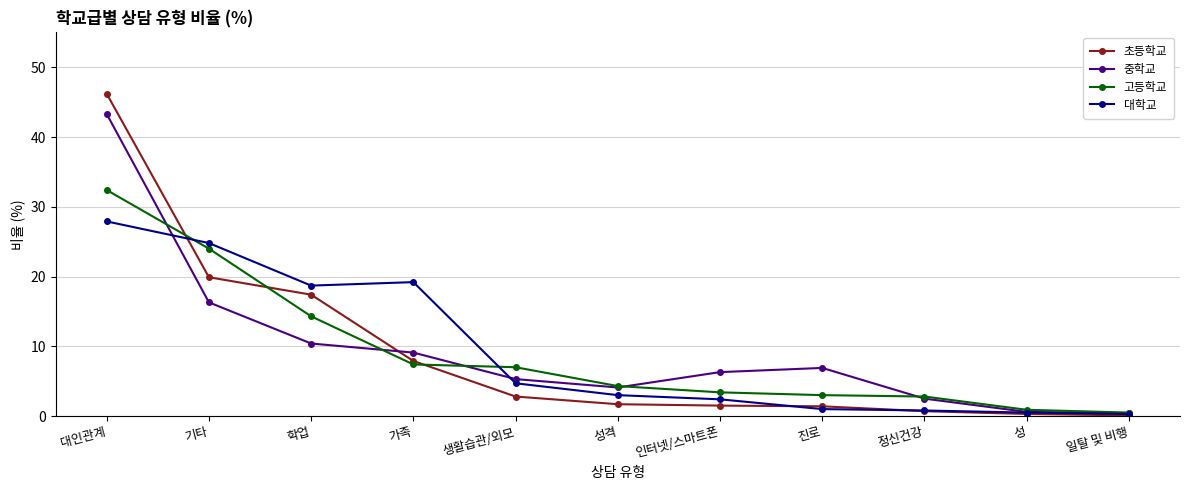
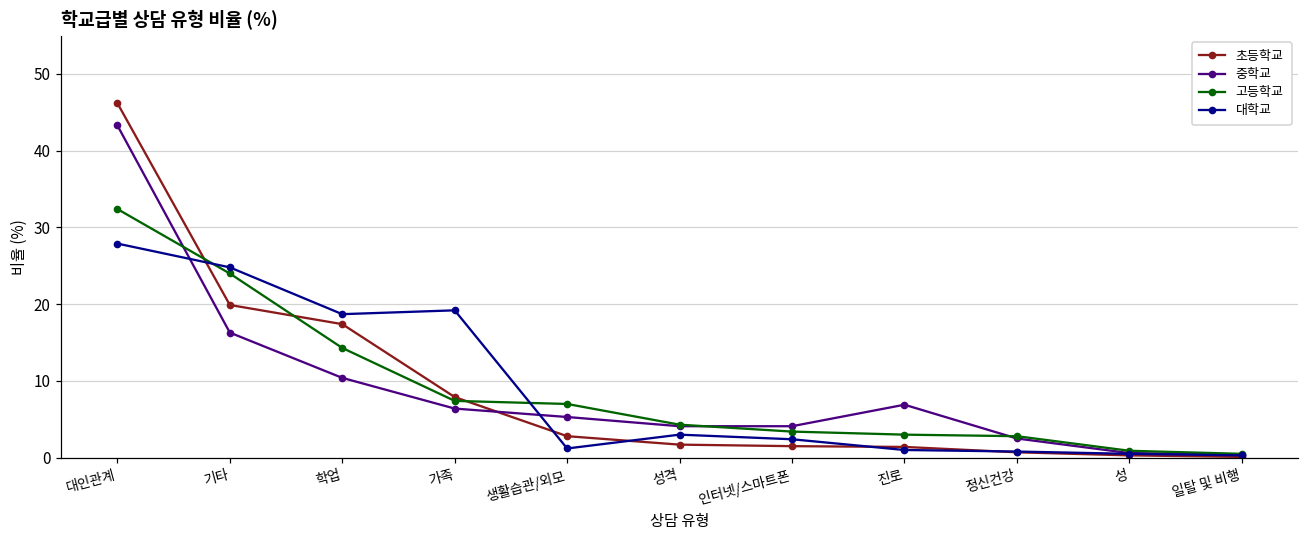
중학교, 가족: 9 -> 6
대학교, 생활습관/외모: 5 -> 1
중학교, 인터넷/스마트폰: 6 -> 4
